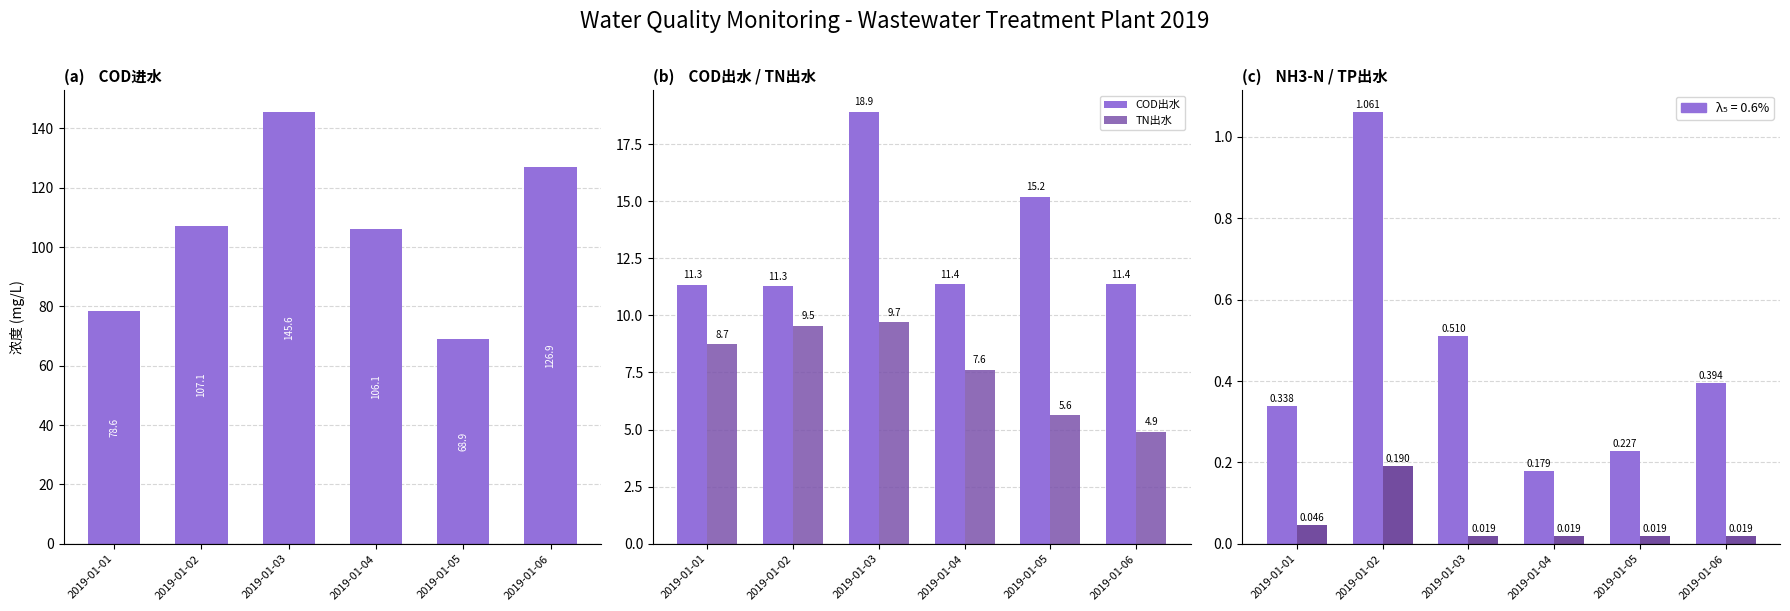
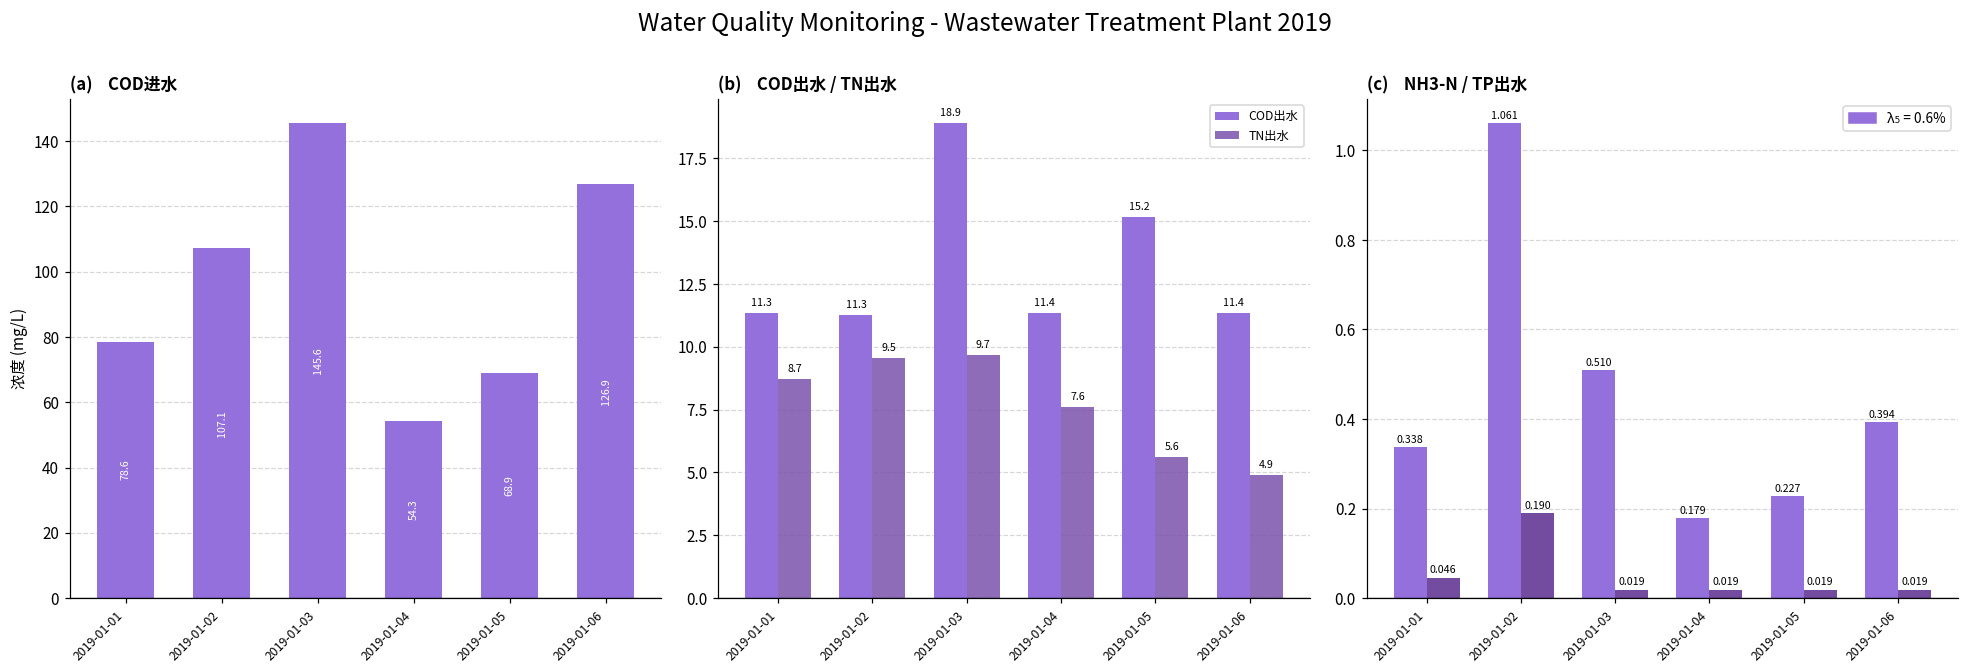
(a) COD进水, 2019-01-04: 106.1 -> 54.3
